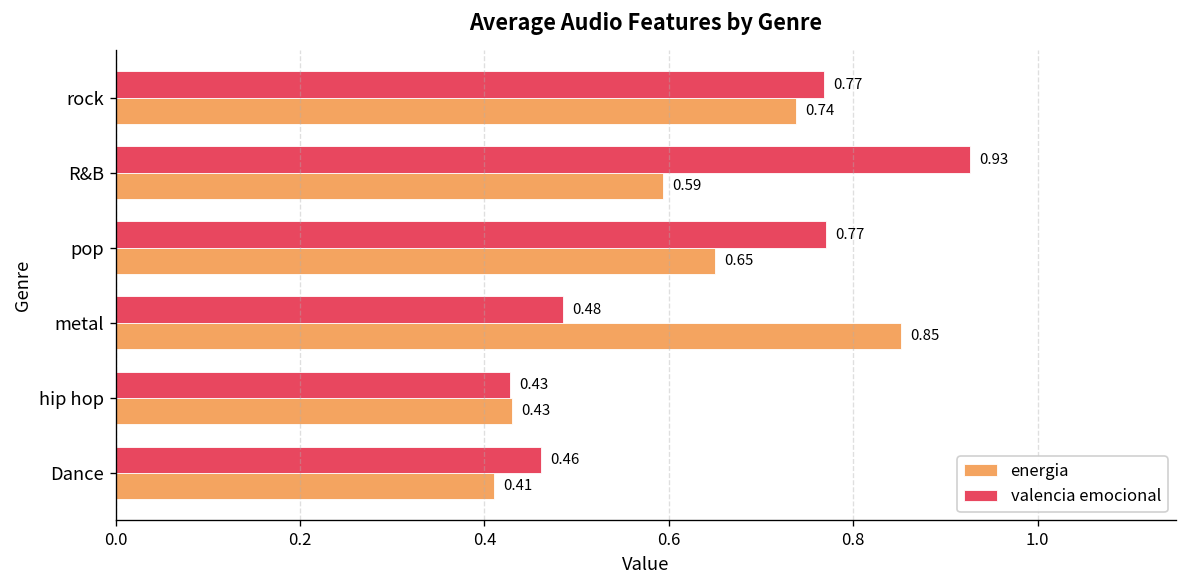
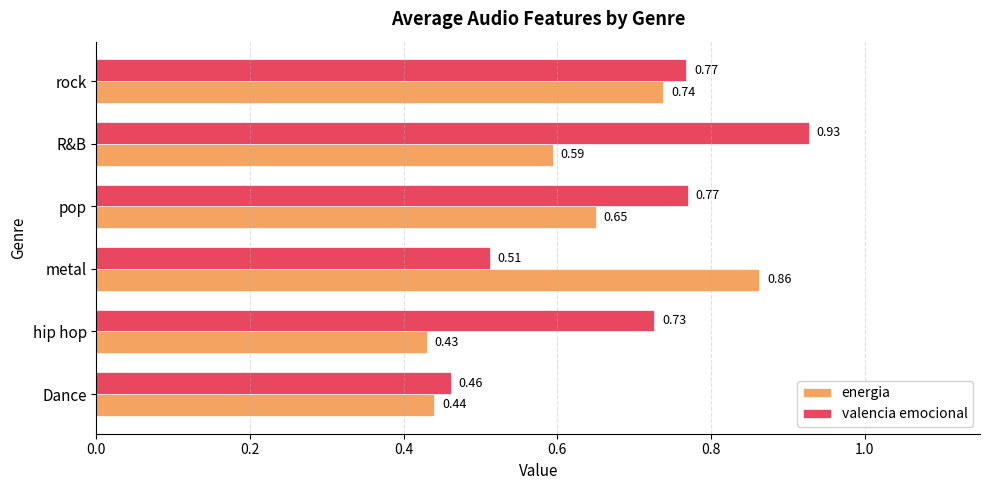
valencia emocional, metal: 0.48 -> 0.51
energia, metal: 0.85 -> 0.86
valencia emocional, hip hop: 0.43 -> 0.73
energia, Dance: 0.41 -> 0.44
